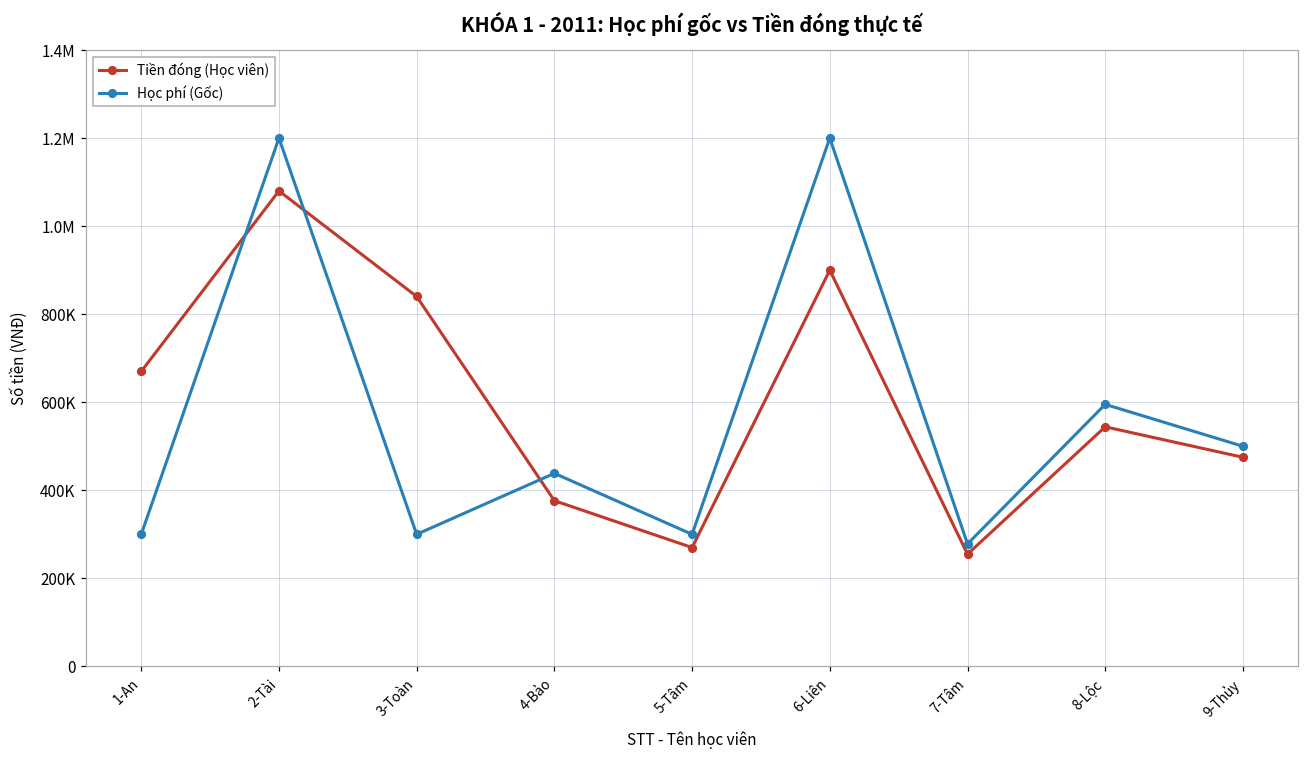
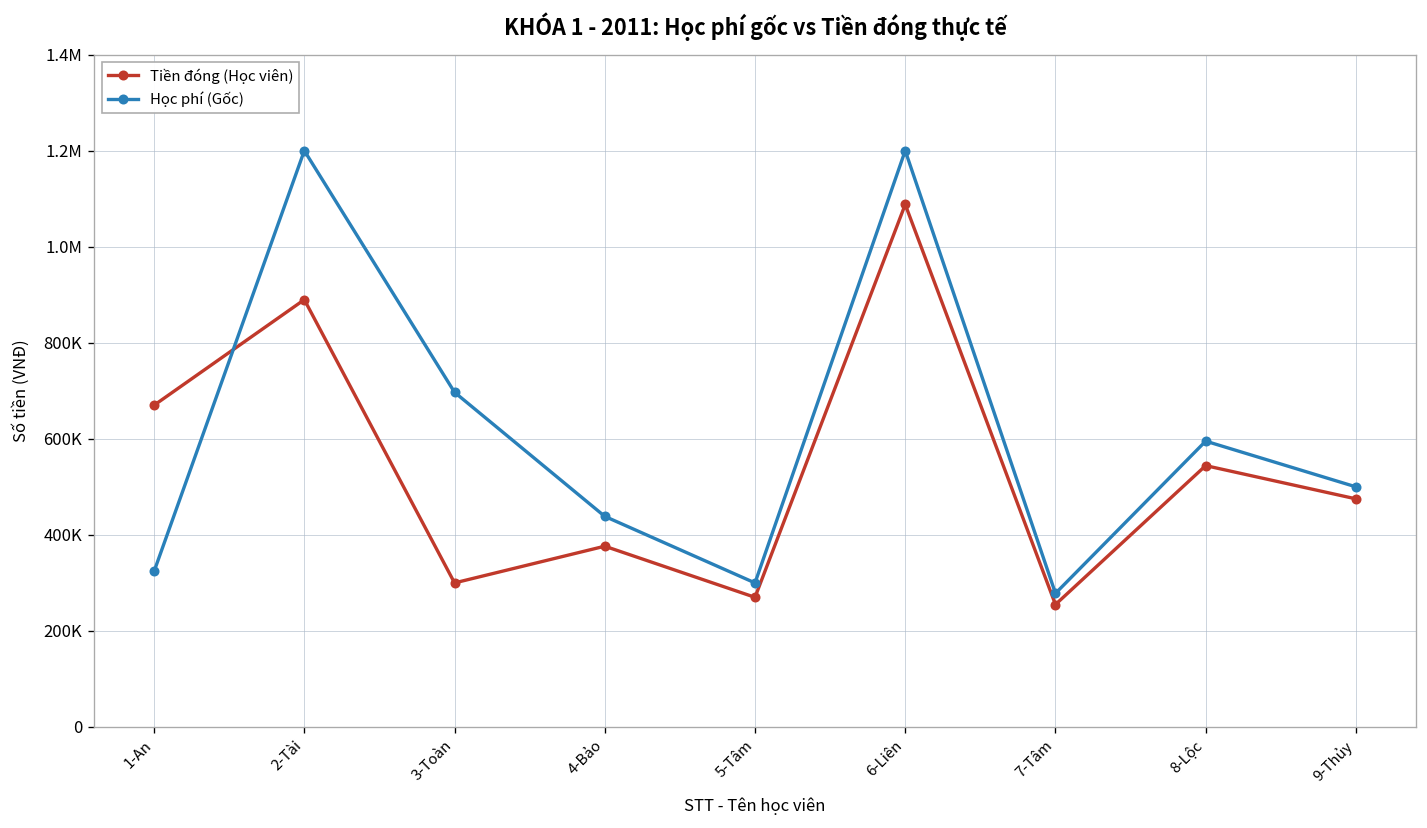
Học phí (Gốc), 1-An: 300000 -> 320000
Tiền đóng (Học viên), 2-Tài: 1080000 -> 890000
Tiền đóng (Học viên), 3-Toàn: 840000 -> 300000
Học phí (Gốc), 3-Toàn: 300000 -> 700000
Tiền đóng (Học viên), 6-Liên: 900000 -> 1090000
